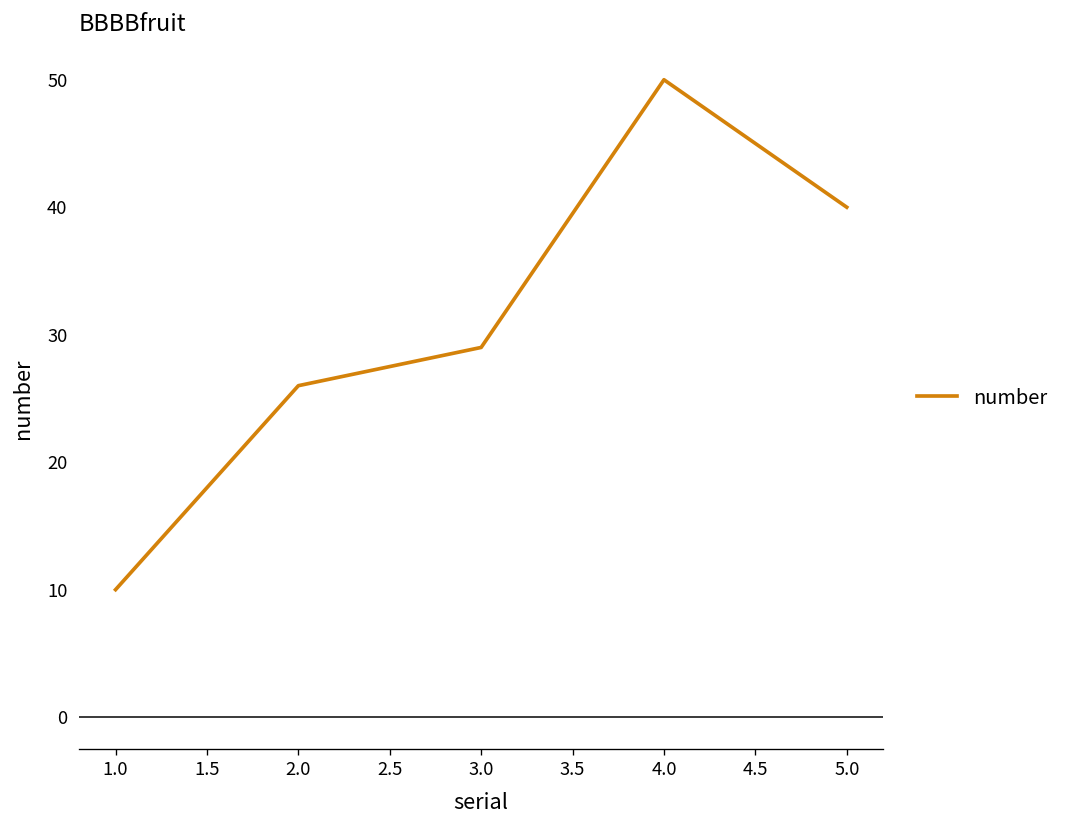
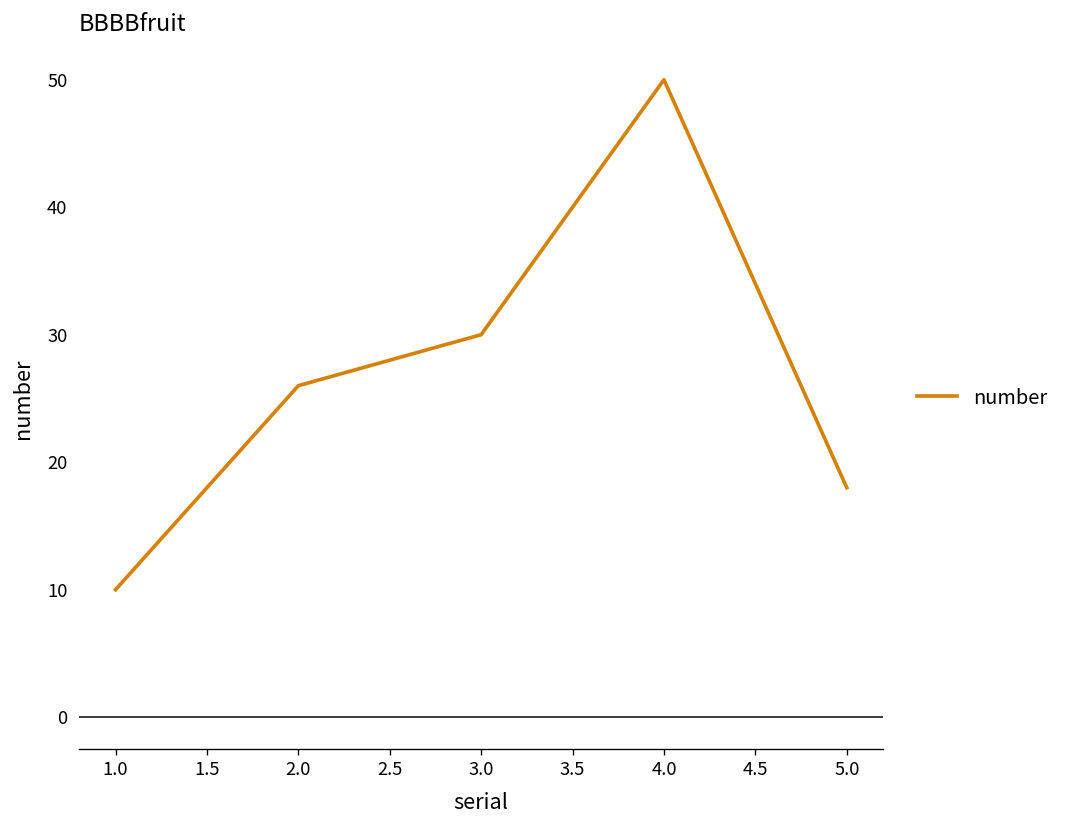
3.0: 29 -> 30
5.0: 40 -> 18
